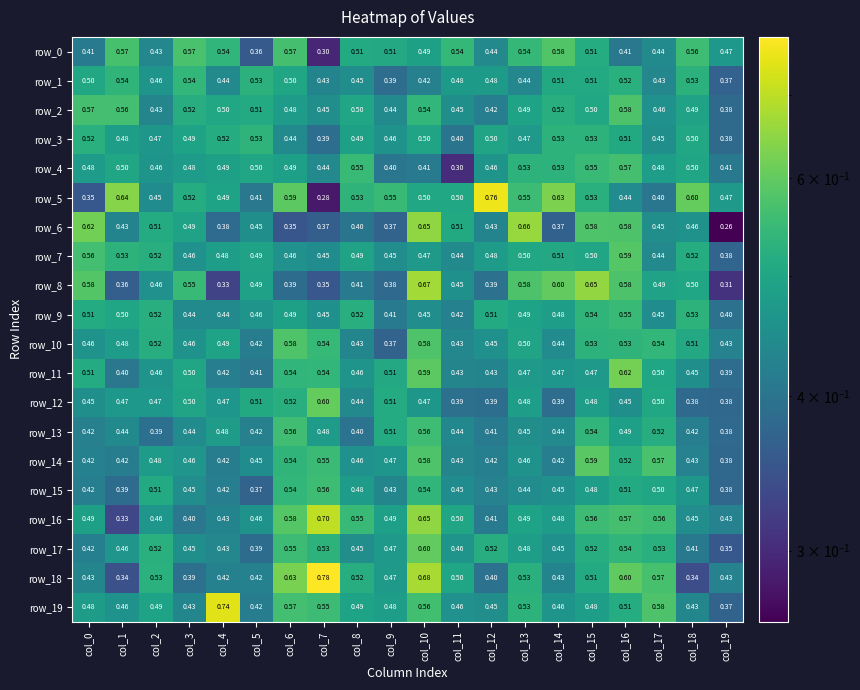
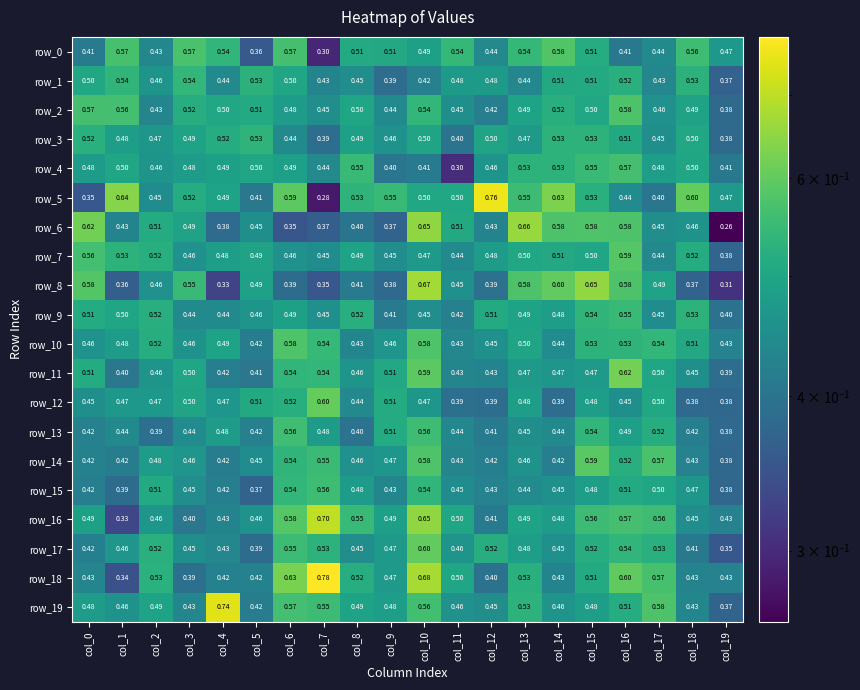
row_6, col_14: 0.37 -> 0.58
row_8, col_18: 0.50 -> 0.37
row_10, col_9: 0.37 -> 0.46
row_18, col_18: 0.34 -> 0.43
